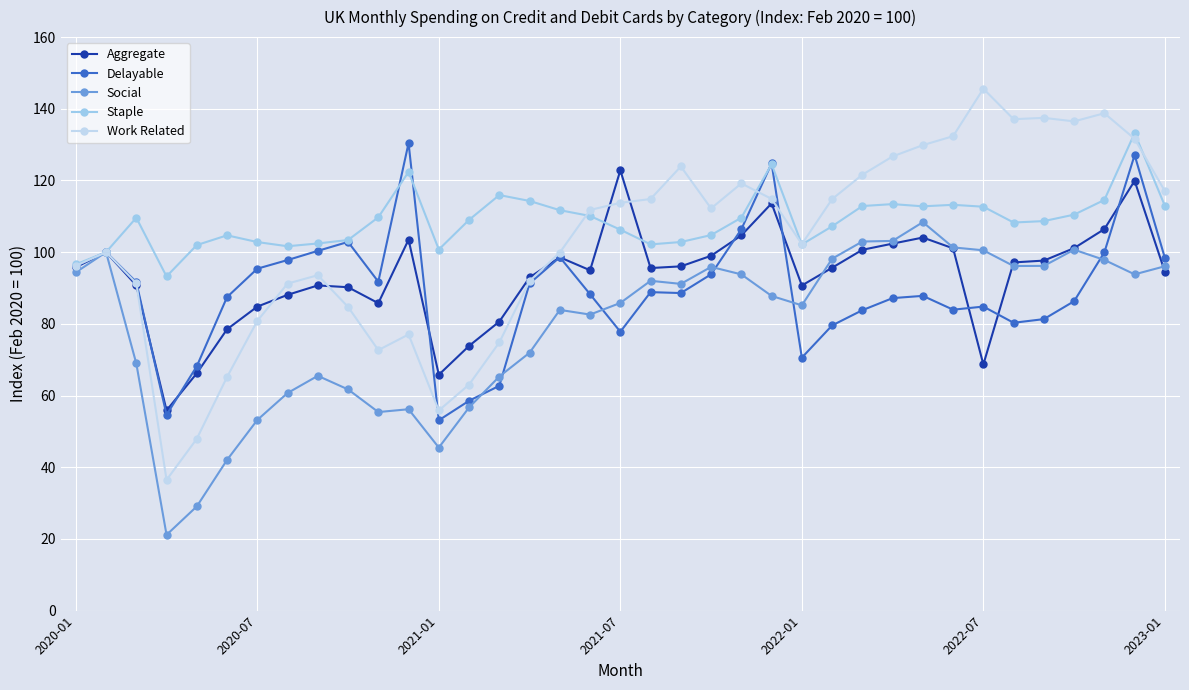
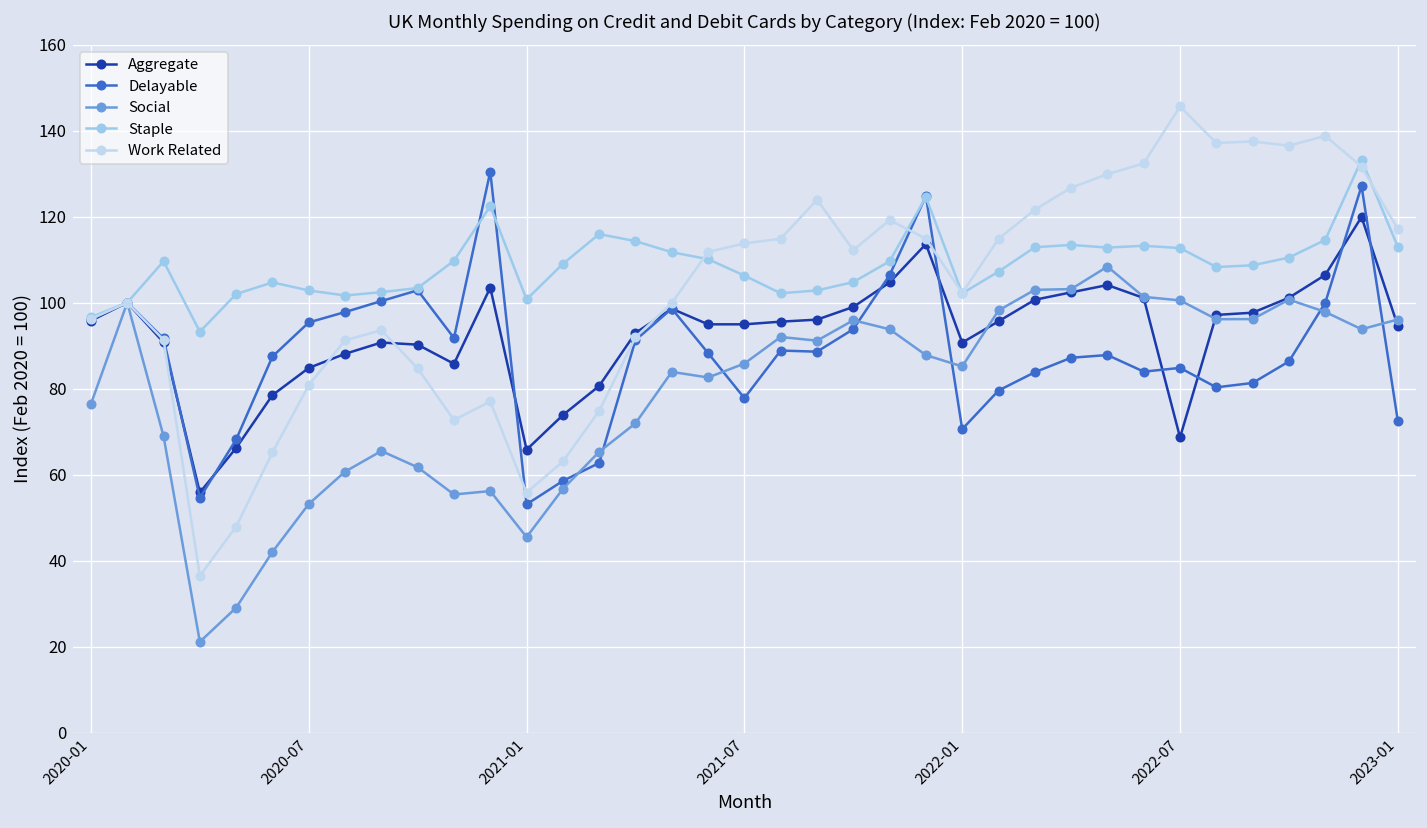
Social, 2020-01: 94 -> 76
Aggregate, 2021-07: 123 -> 95
Delayable, 2023-01: 98 -> 72
